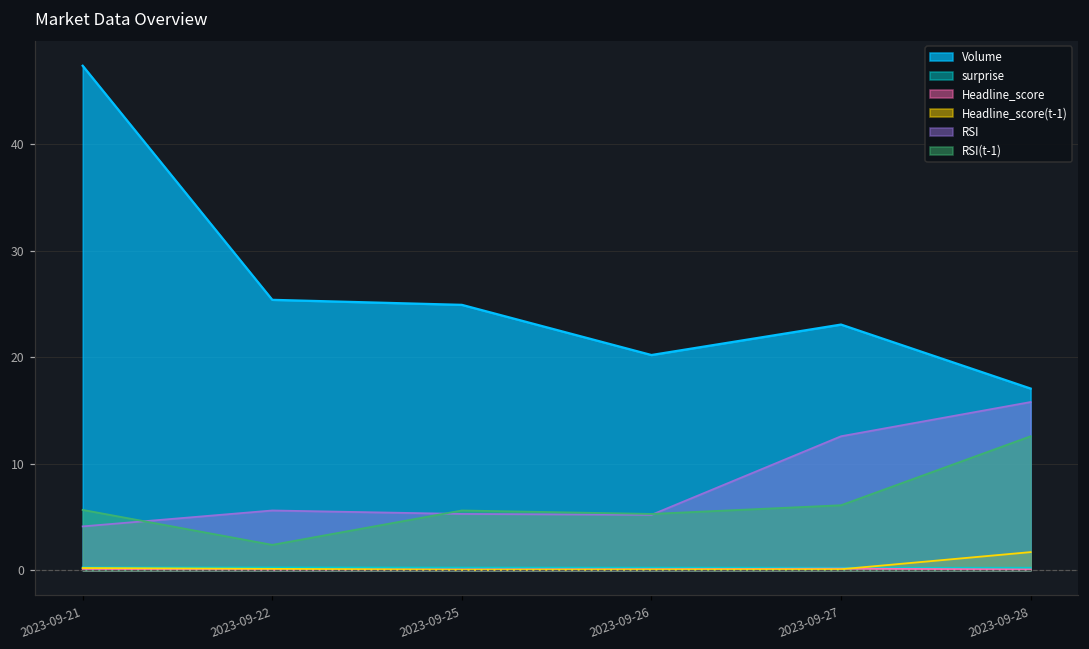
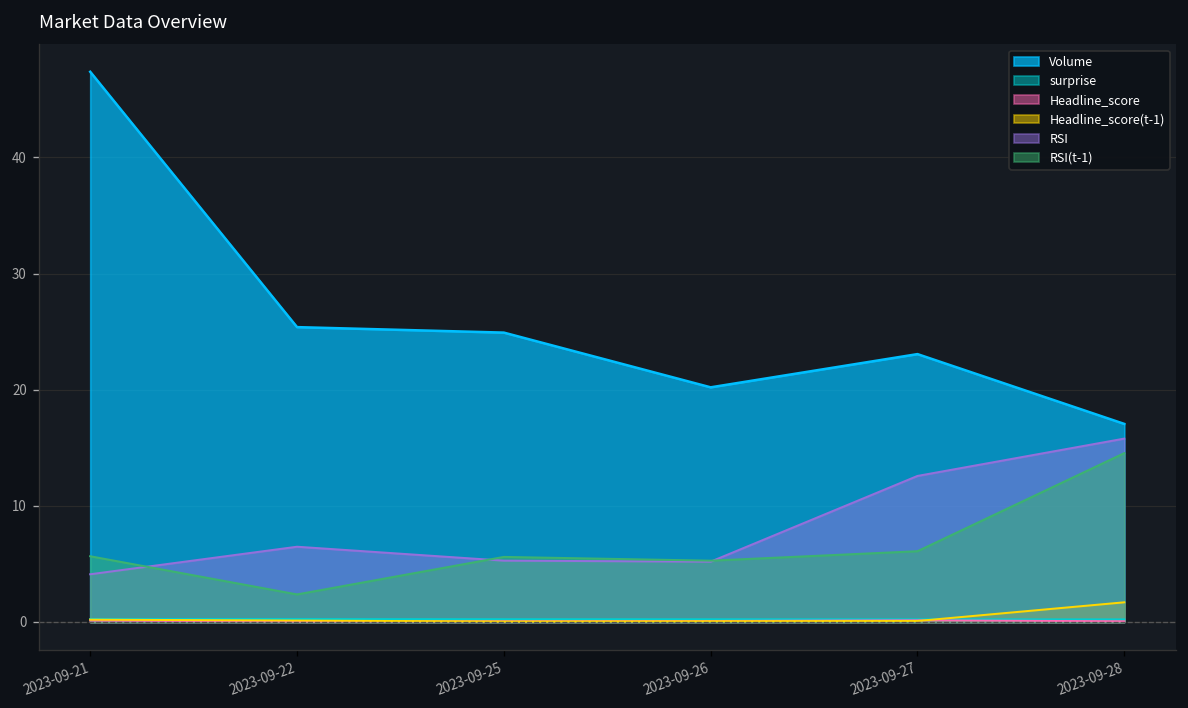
RSI, 2023-09-22: 5.6 -> 6.5
RSI(t-1), 2023-09-28: 13 -> 15
